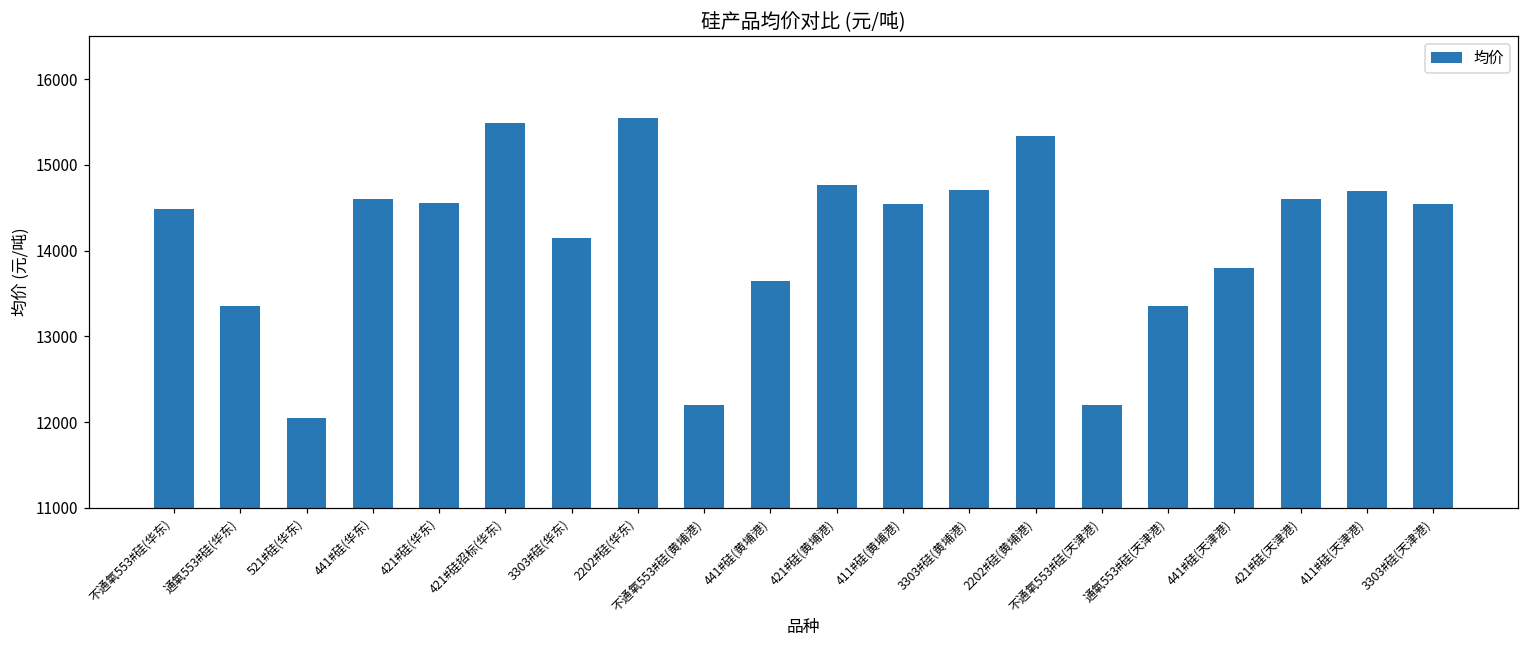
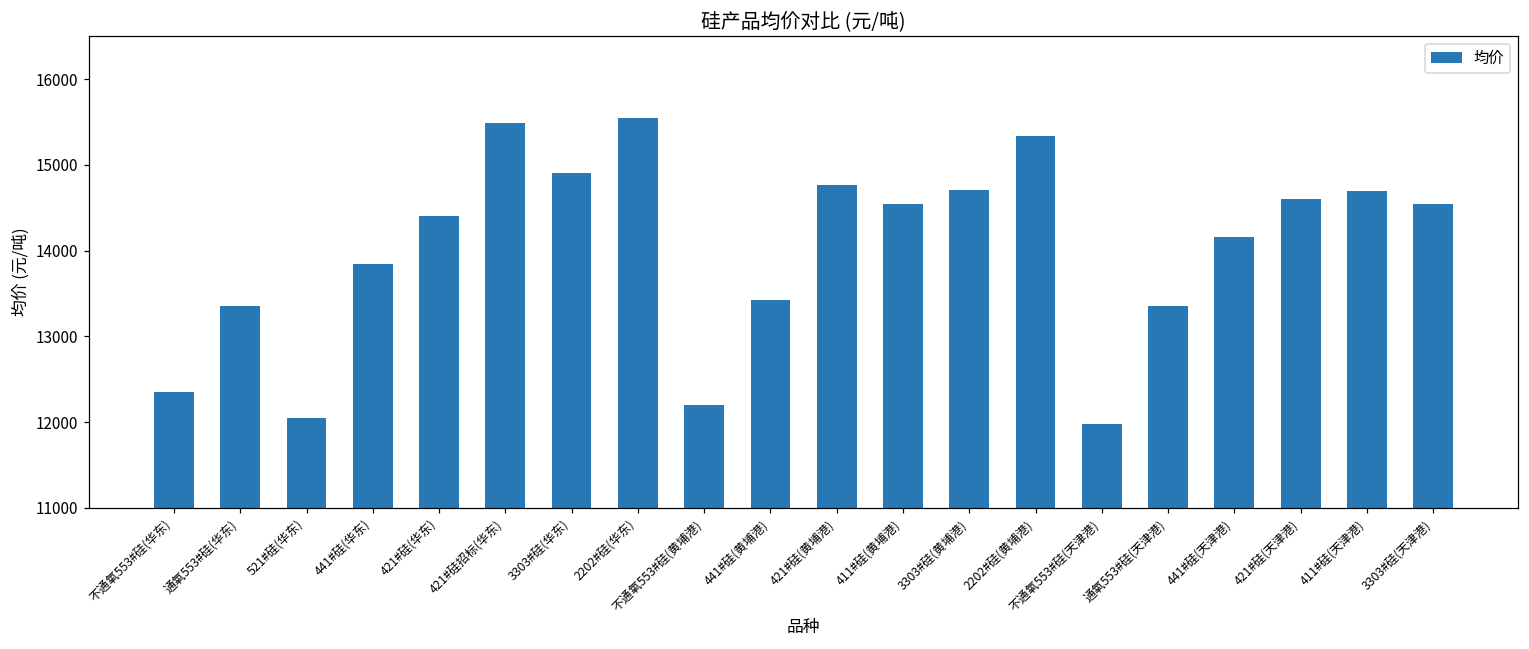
不通氧553#硅(华东): 14500 -> 12400
441#硅(华东): 14600 -> 13900
421#硅(华东): 14600 -> 14400
3303#硅(华东): 14200 -> 14900
441#硅(黄埔港): 13700 -> 13400
不通氧553#硅(天津港): 12200 -> 12000
441#硅(天津港): 13800 -> 14200
